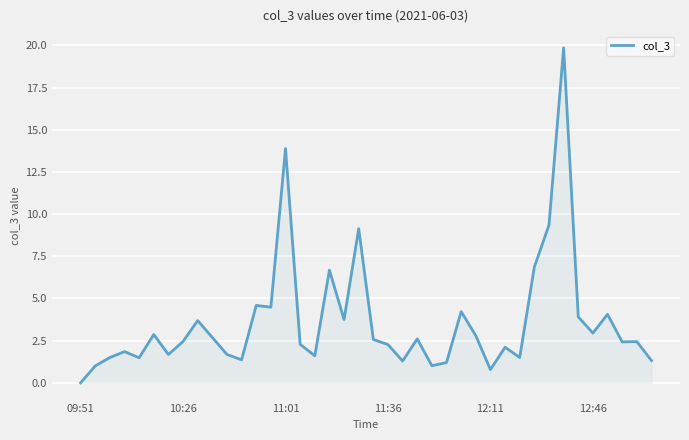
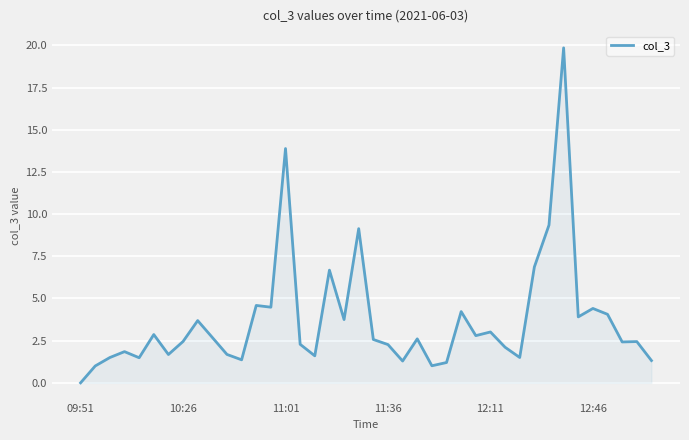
12:11: 0.8 -> 3.0
12:46: 2.9 -> 4.4
